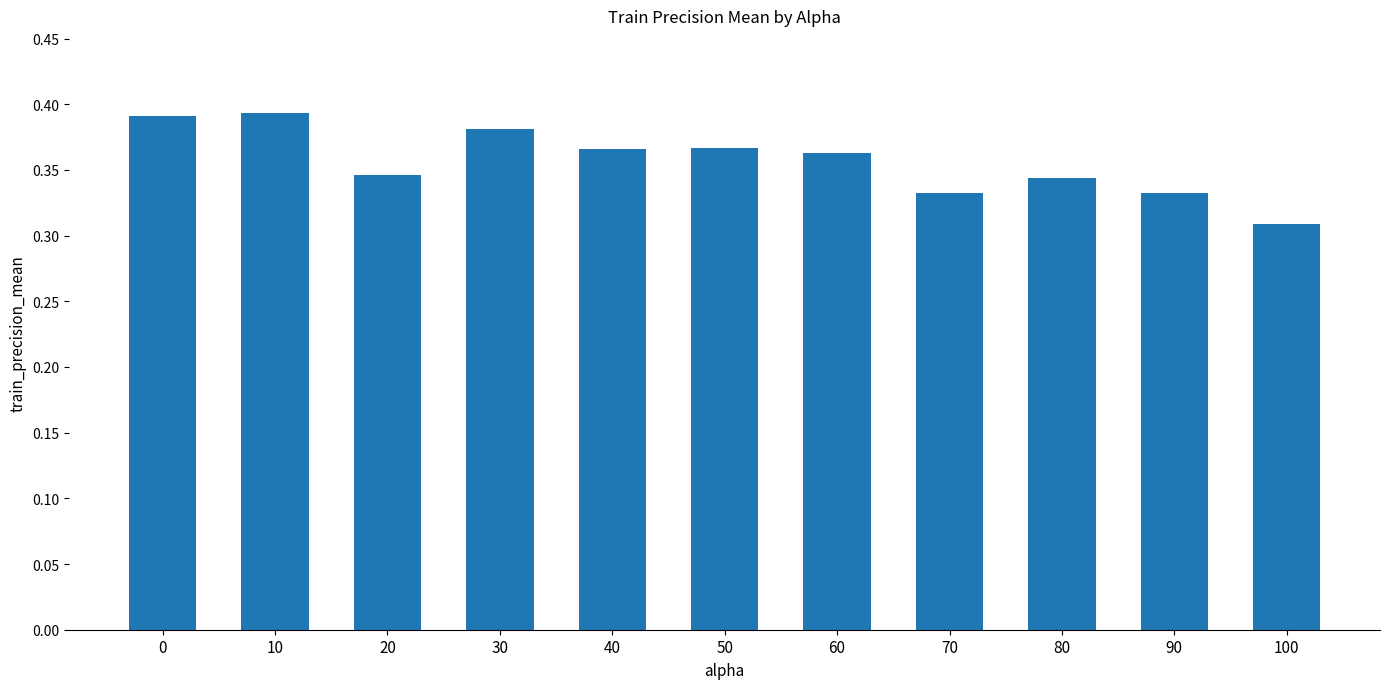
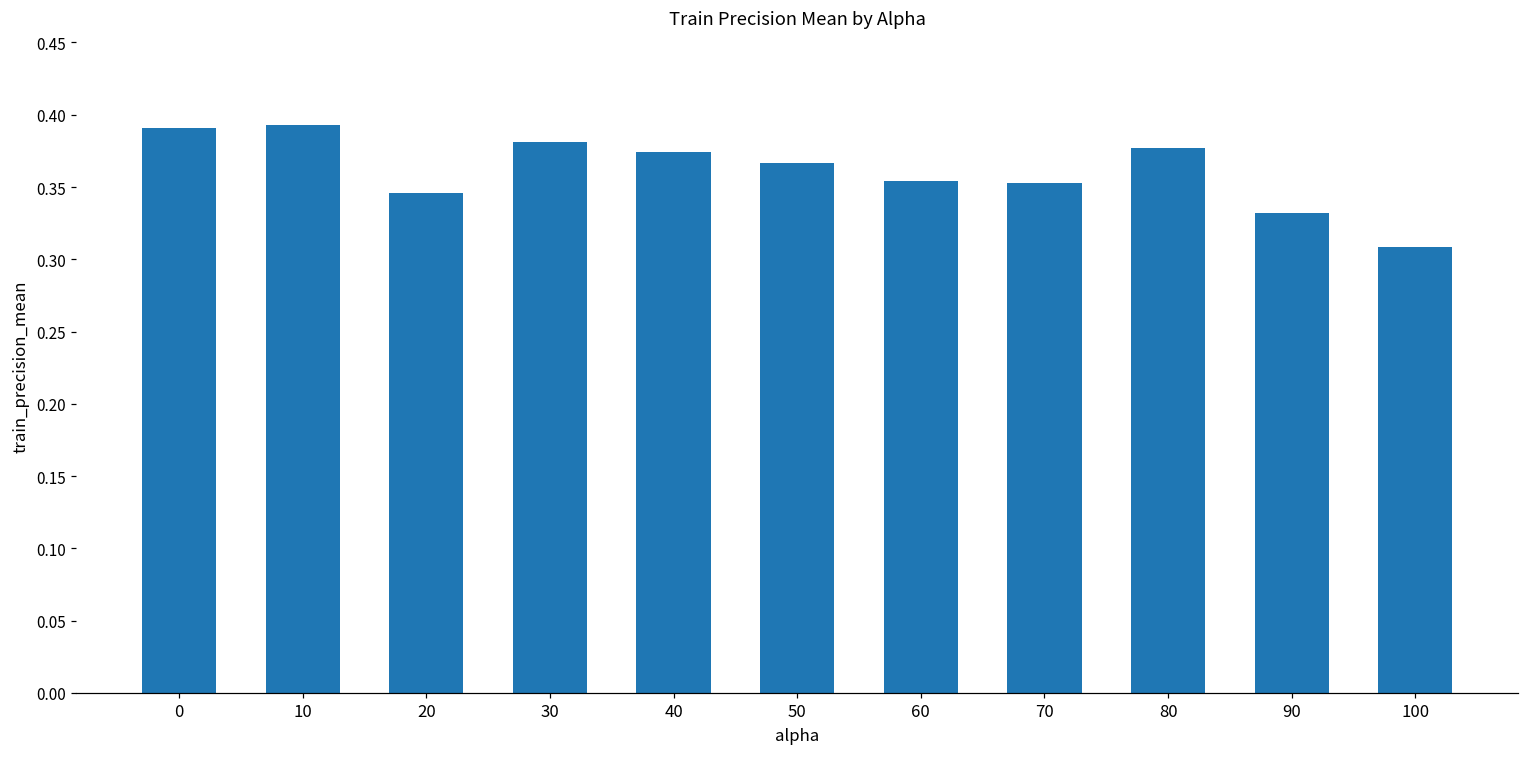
40: 0.366 -> 0.374
60: 0.363 -> 0.354
70: 0.332 -> 0.353
80: 0.344 -> 0.377
